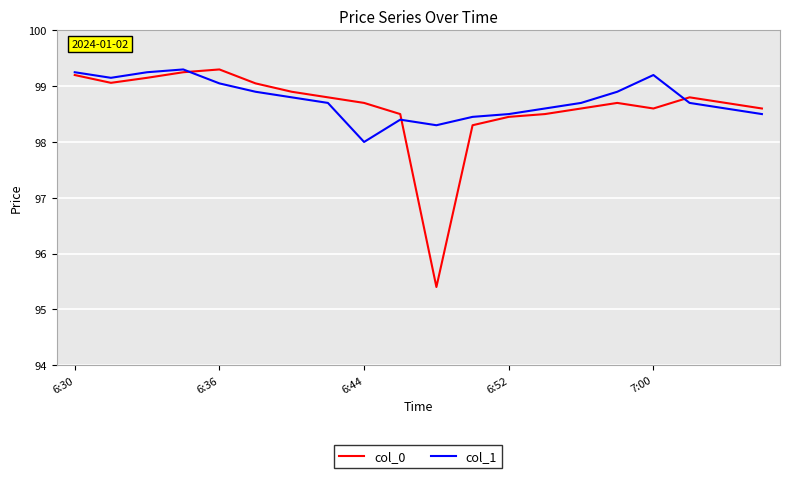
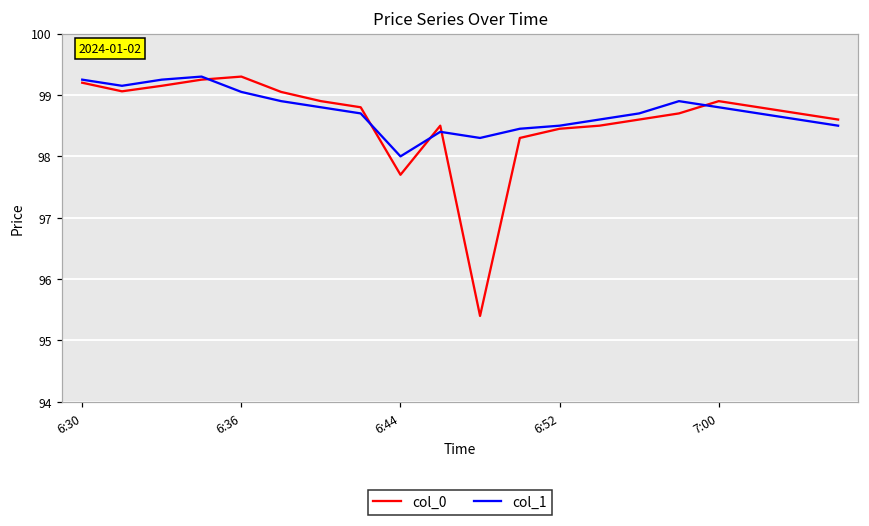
col_0, 6:44: 98.7 -> 97.7
col_0, 7:00: 98.6 -> 98.9
col_1, 7:00: 99.2 -> 98.8
